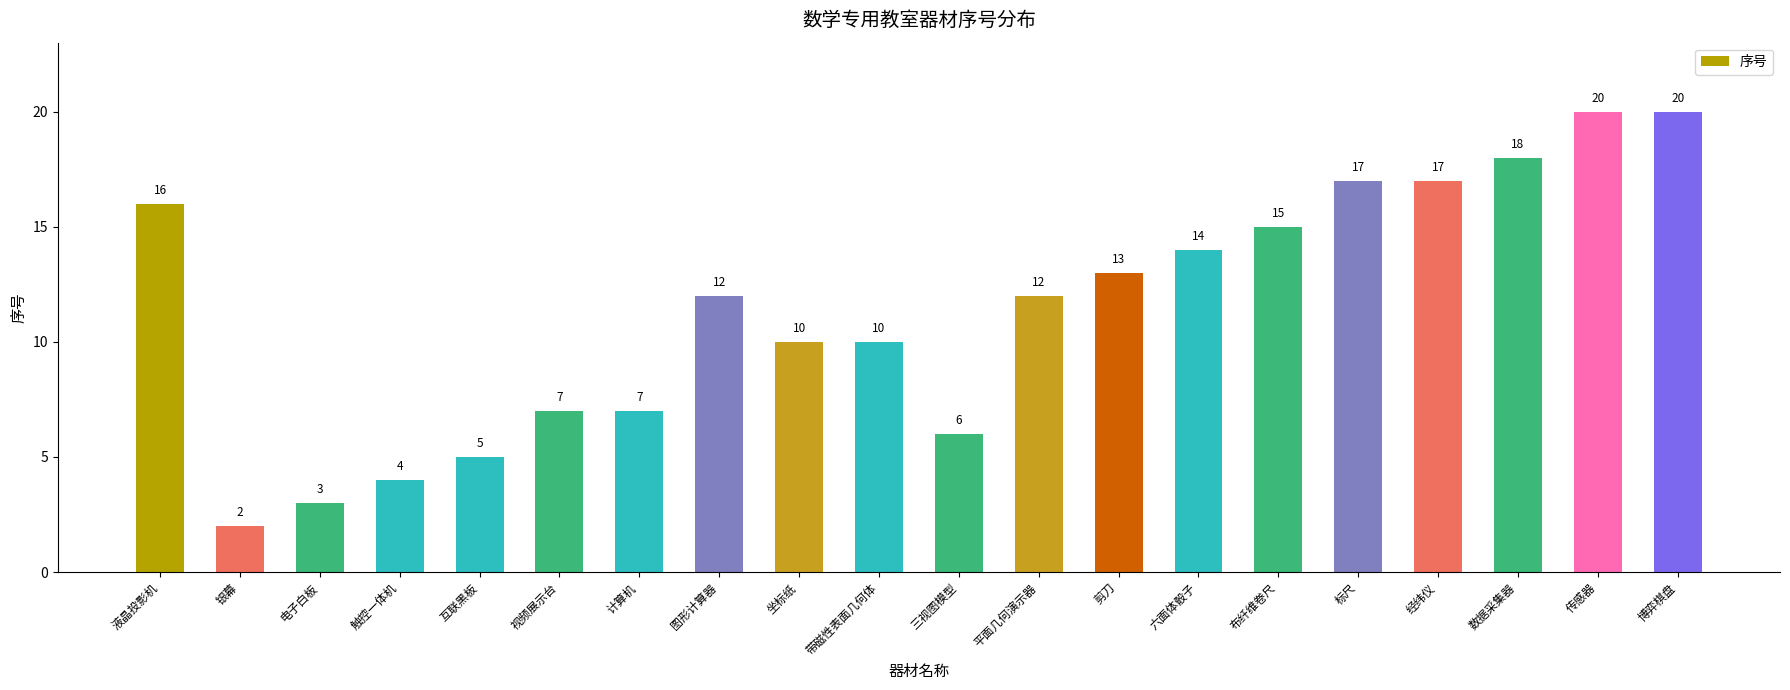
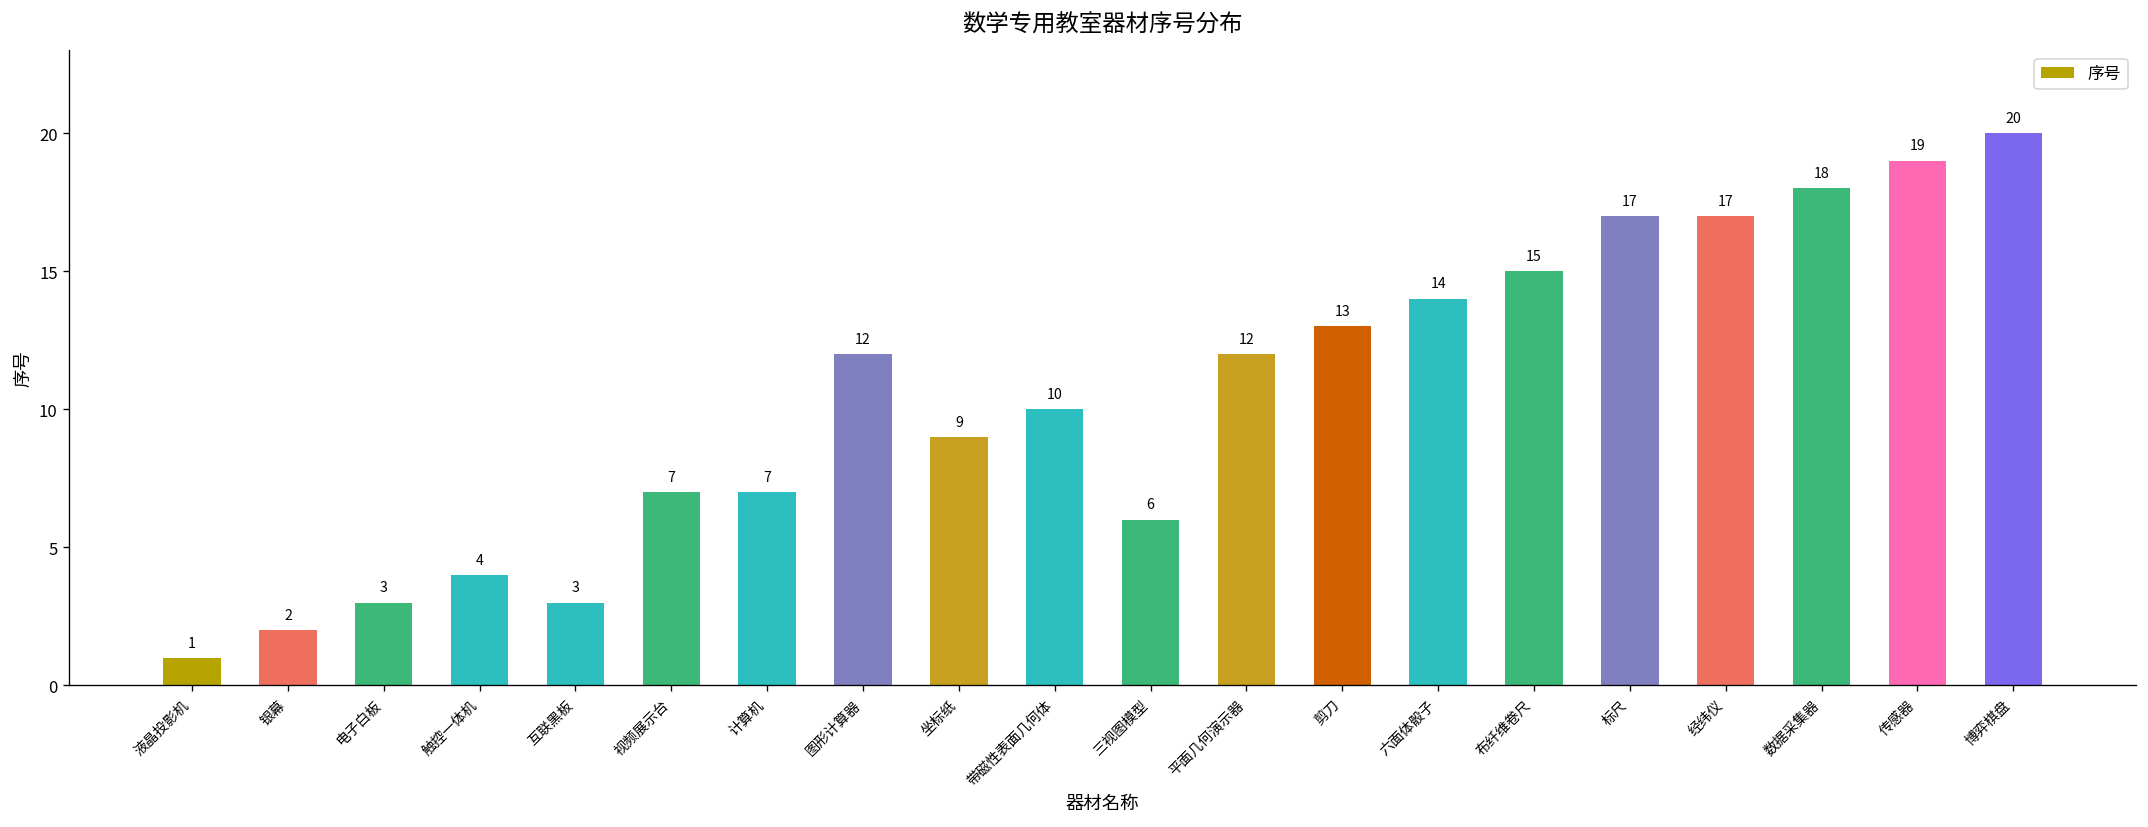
液晶投影机: 16 -> 1
互联黑板: 5 -> 3
坐标纸: 10 -> 9
传感器: 20 -> 19
